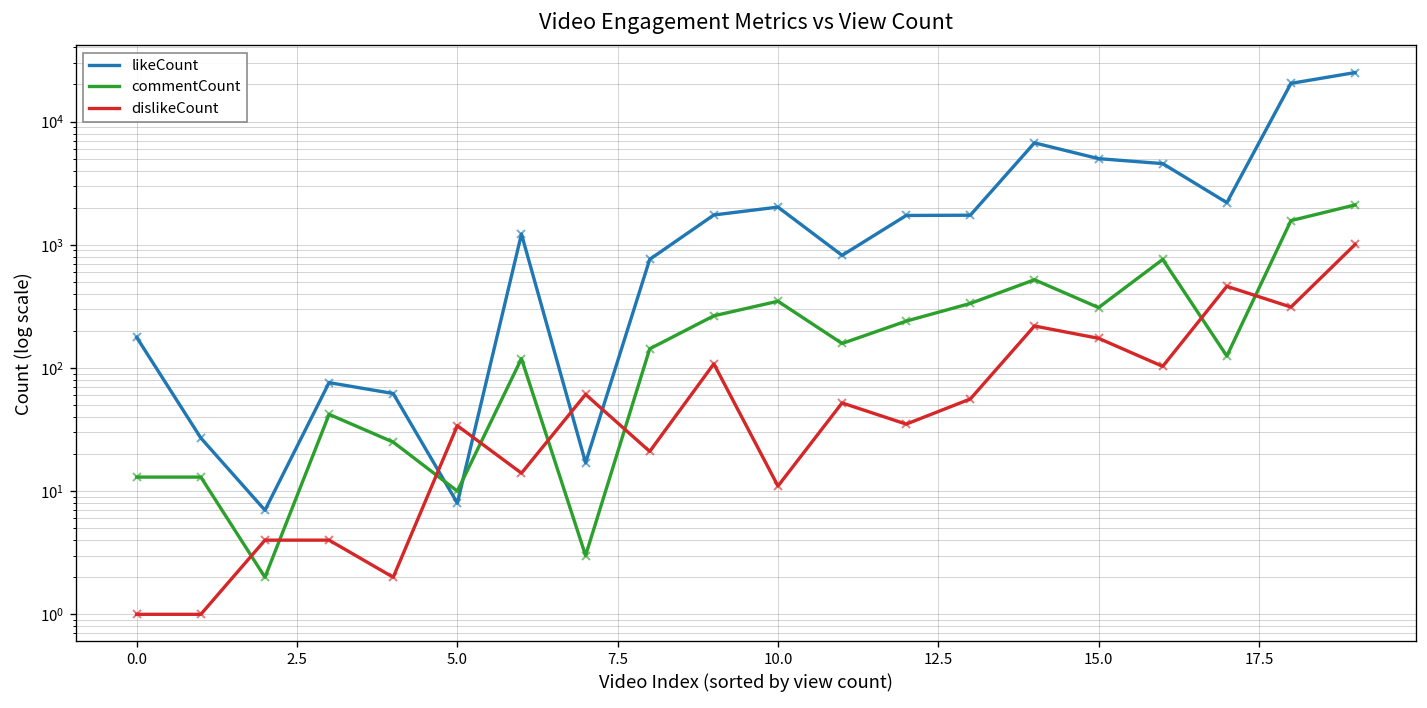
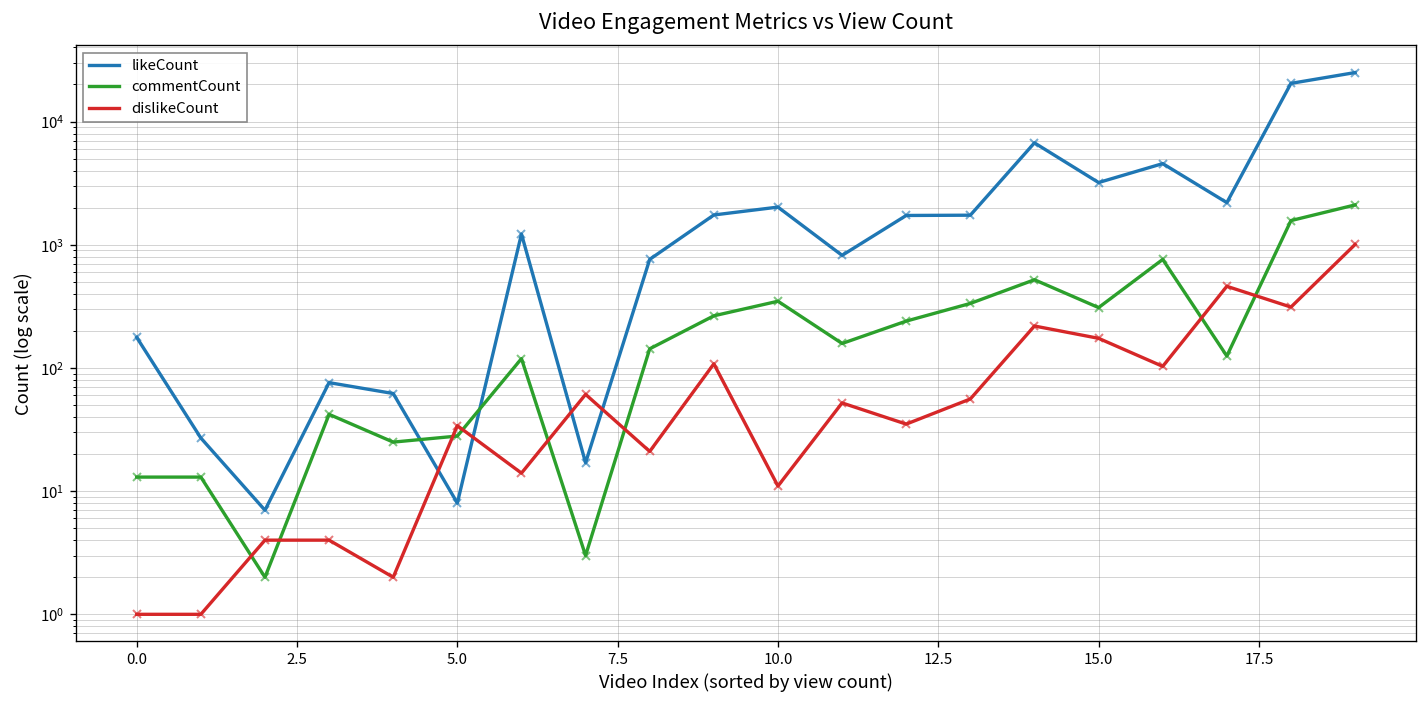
commentCount, 5.0: 10 -> 28
likeCount, 15.0: 5000 -> 3200
